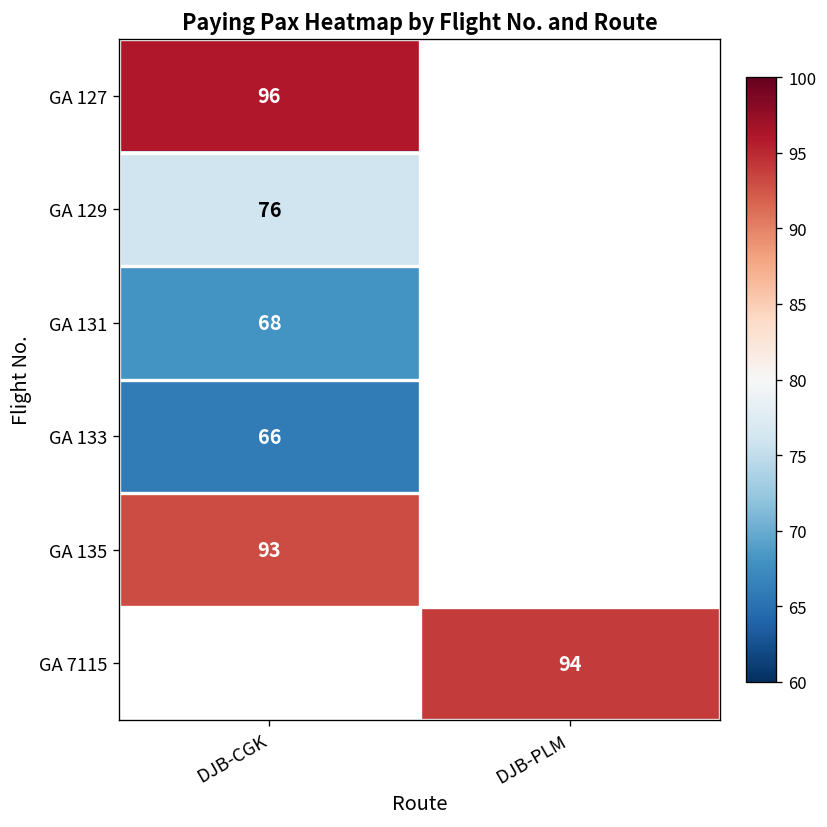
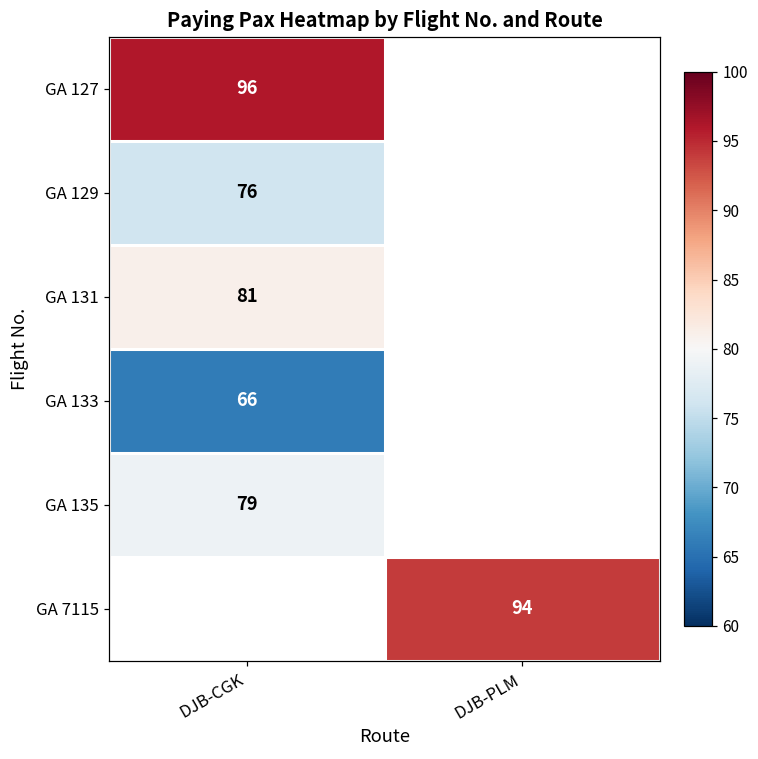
GA 131, DJB-CGK: 68 -> 81
GA 135, DJB-CGK: 93 -> 79
